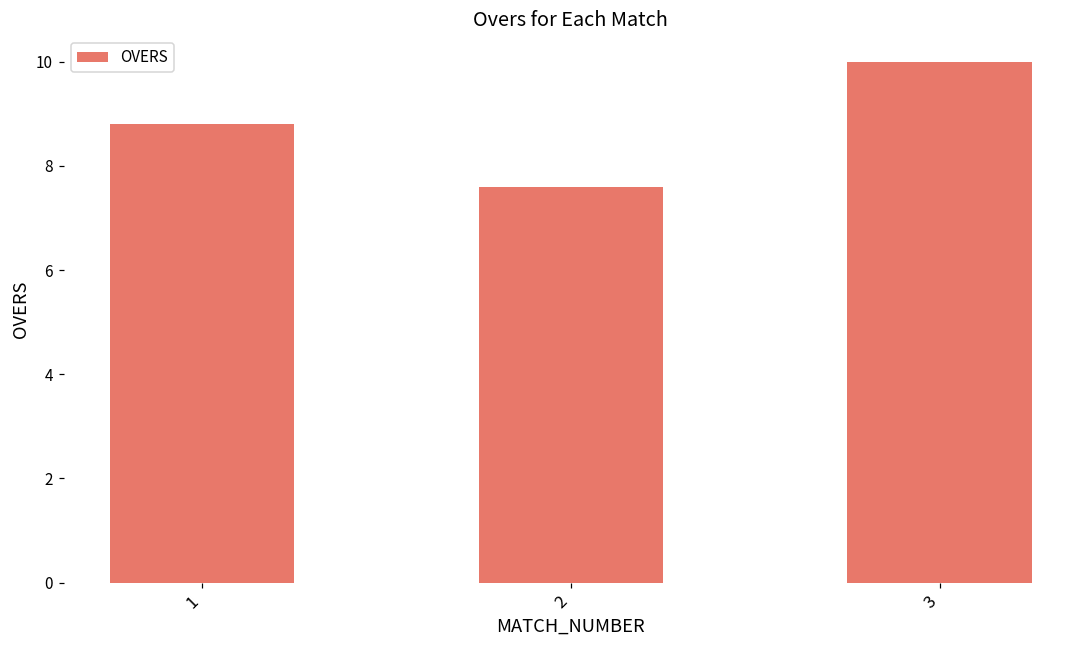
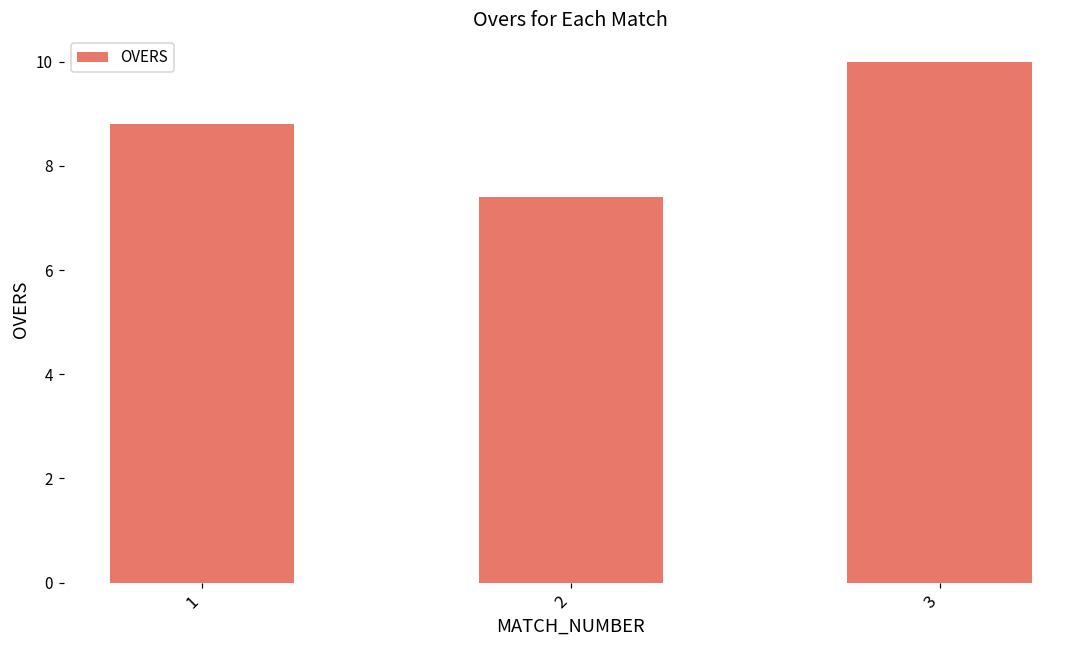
2: 7.6 -> 7.4
